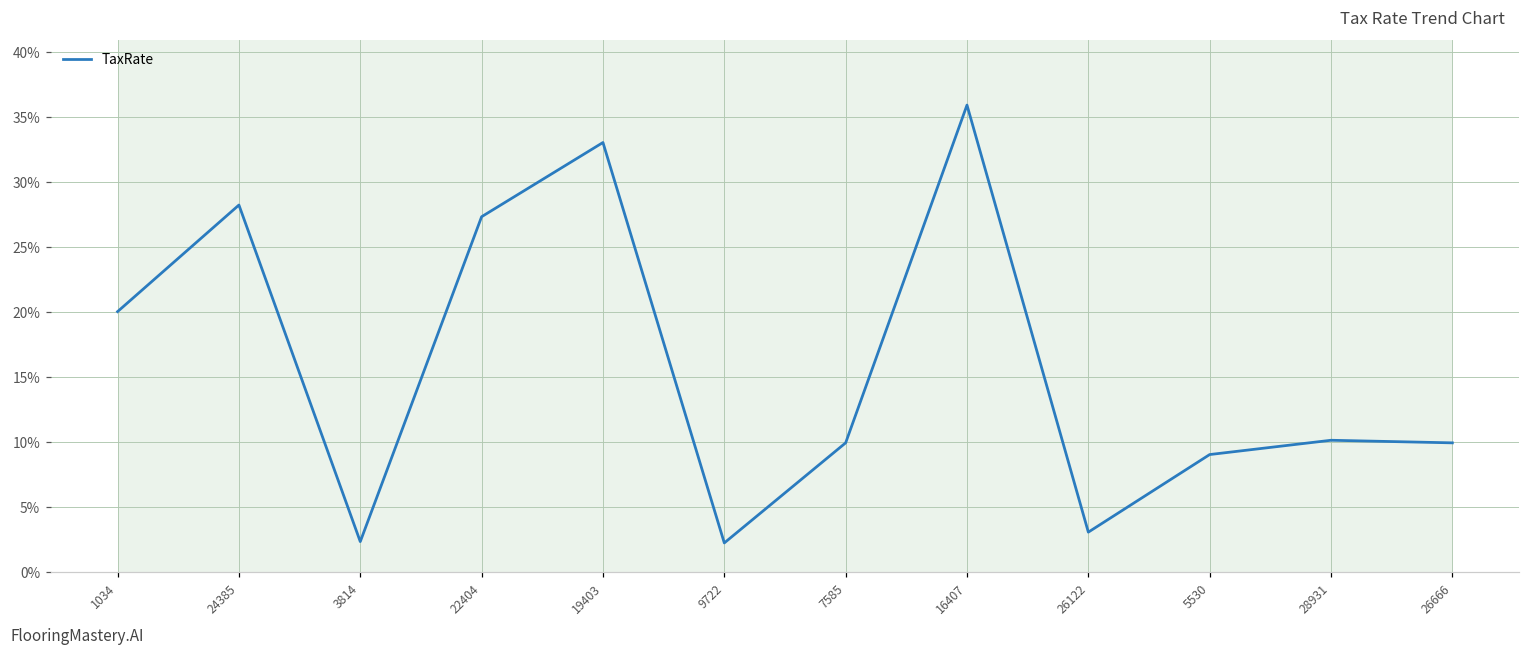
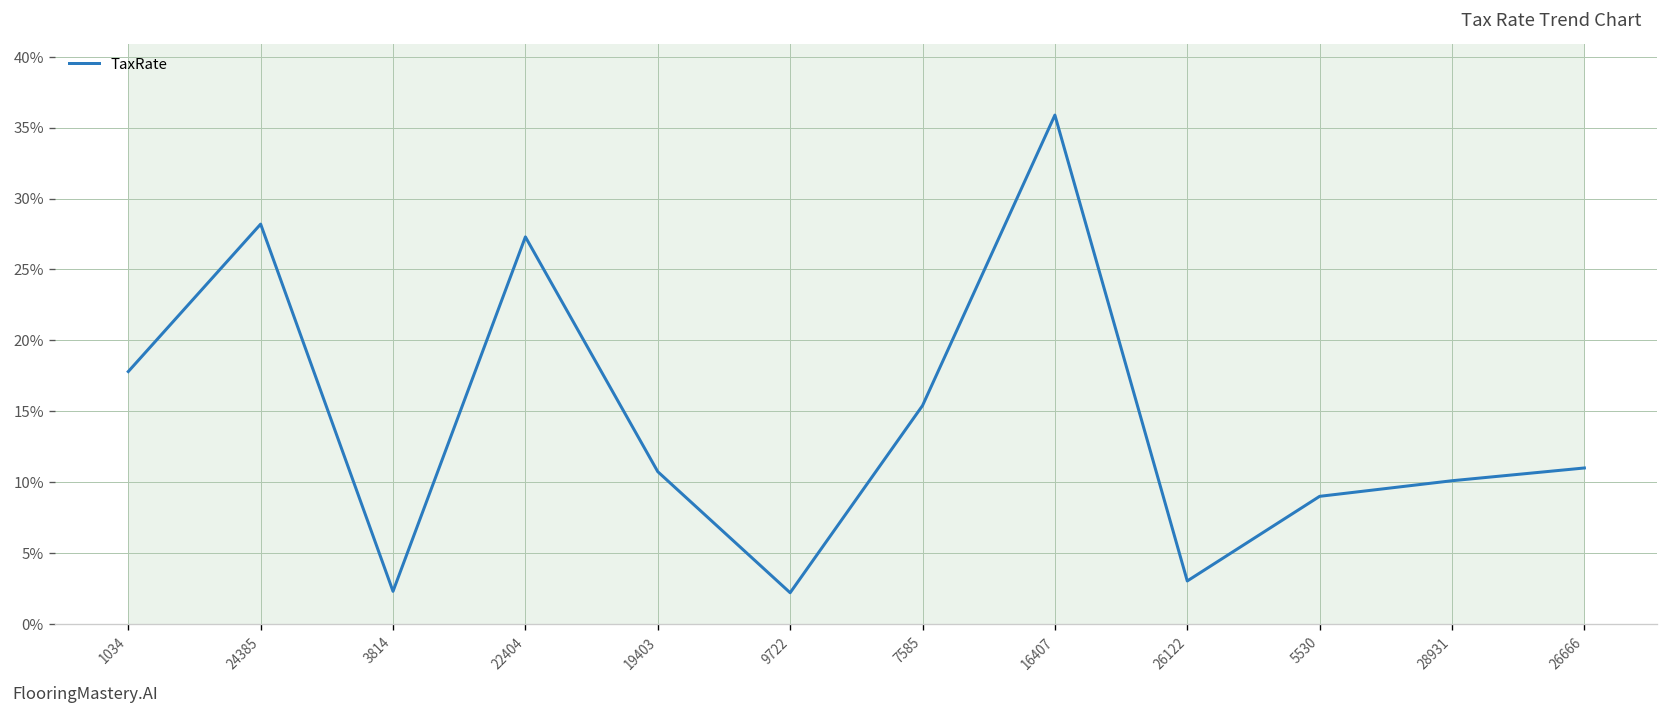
1034: 20.0% -> 17.8%
19403: 33.0% -> 10.7%
7585: 9.9% -> 15.4%
26666: 9.9% -> 11.0%
